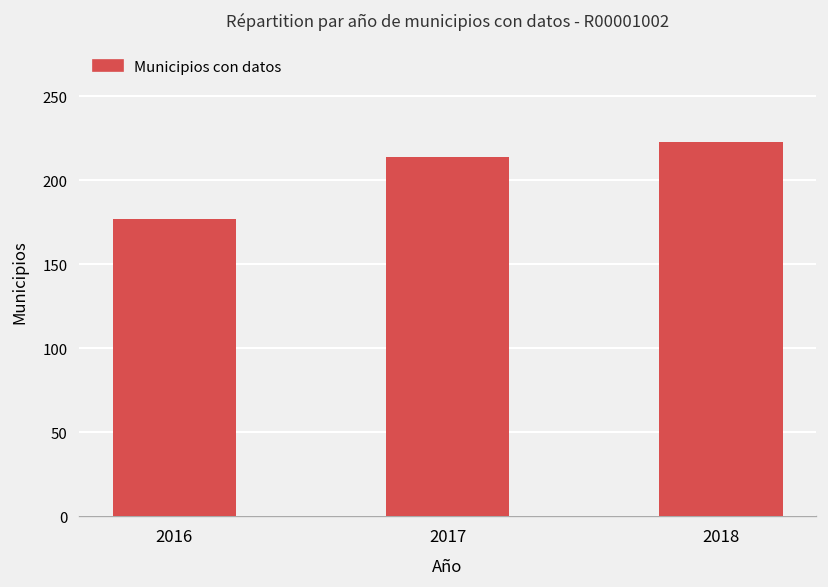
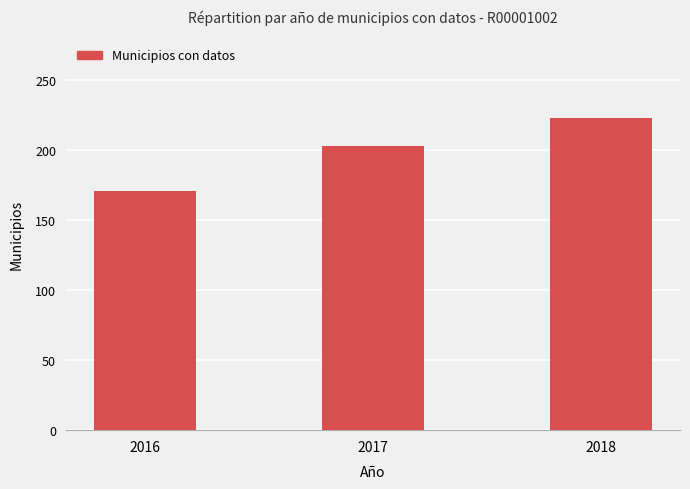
2016: 177 -> 171
2017: 214 -> 203
